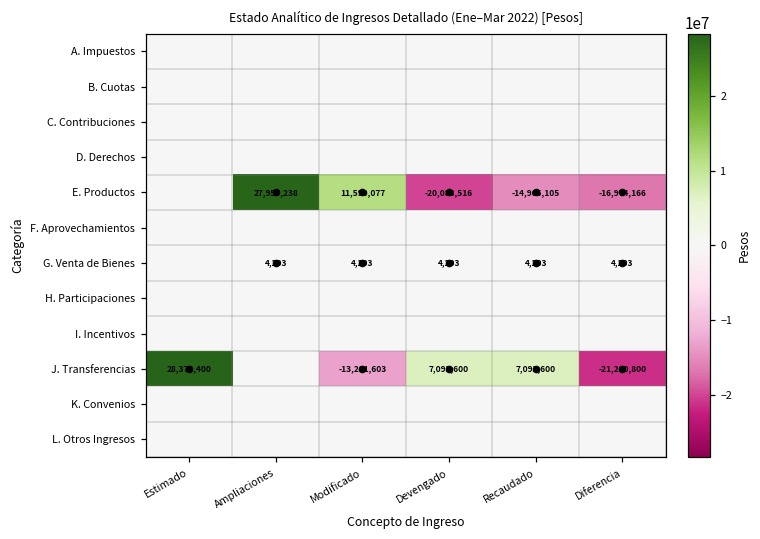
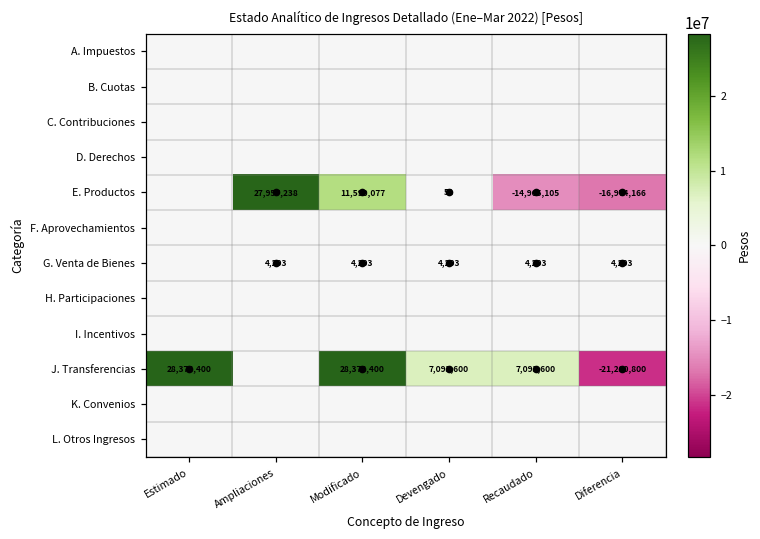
E. Productos, Devengado: -20,088,516 -> 52
J. Transferencias, Modificado: -13,281,603 -> 28,374,400
